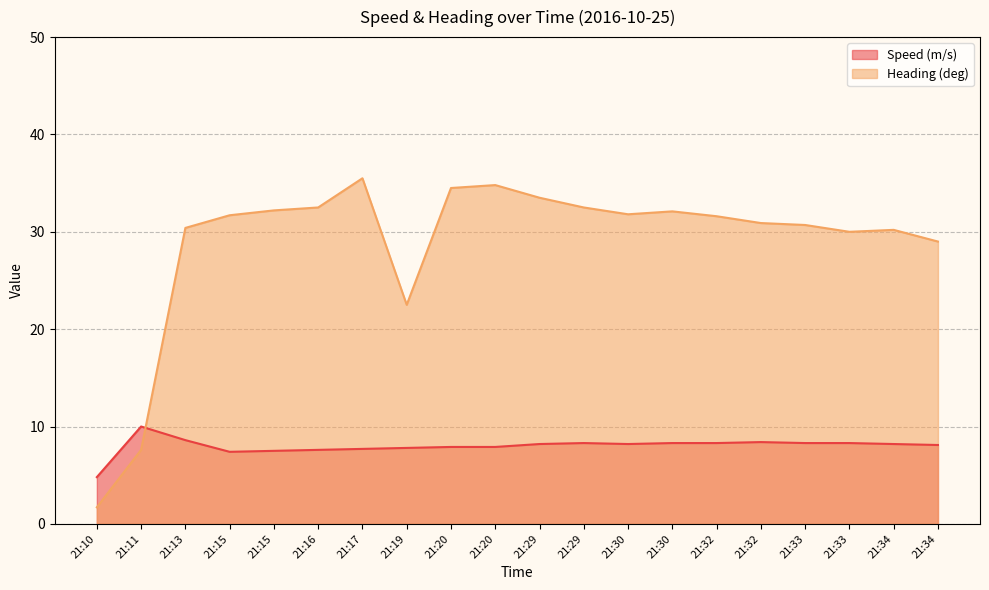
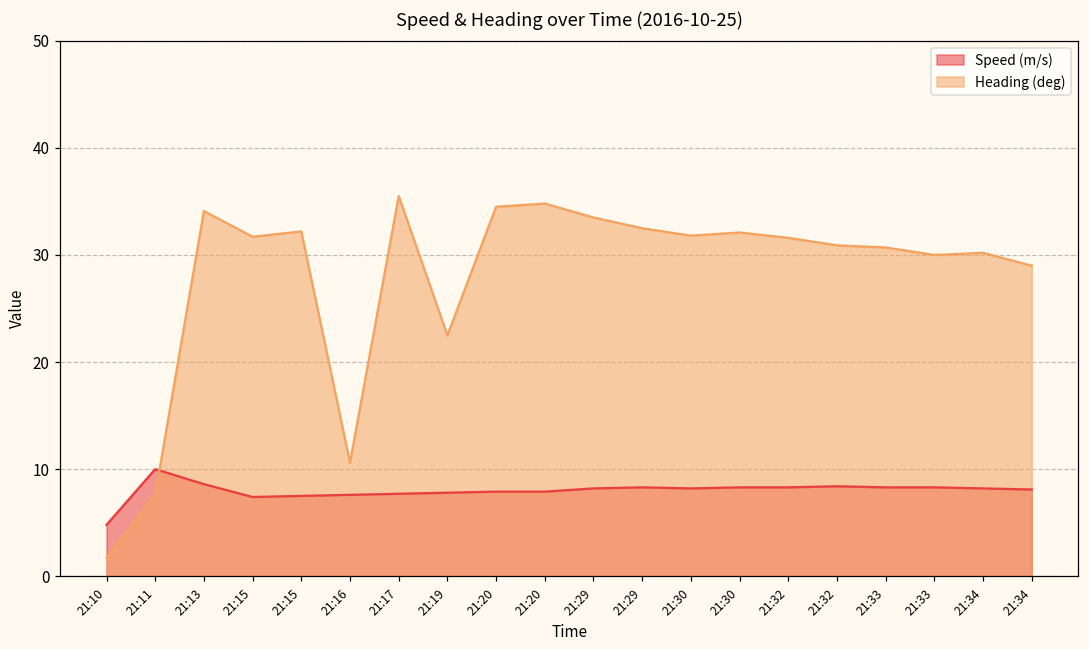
Heading (deg), 21:13: 30 -> 34
Heading (deg), 21:16: 33 -> 11
